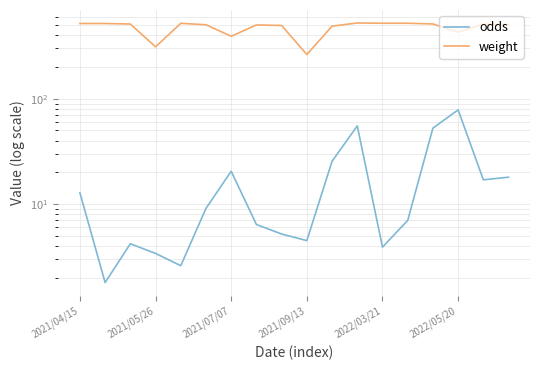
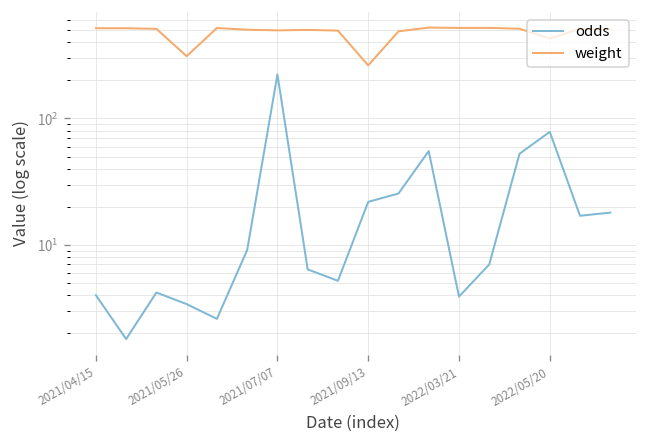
odds, 2021/04/15: 13 -> 4.0
odds, 2021/07/07: 21 -> 220
weight, 2021/07/07: 390 -> 500
odds, 2021/09/13: 4.5 -> 22
